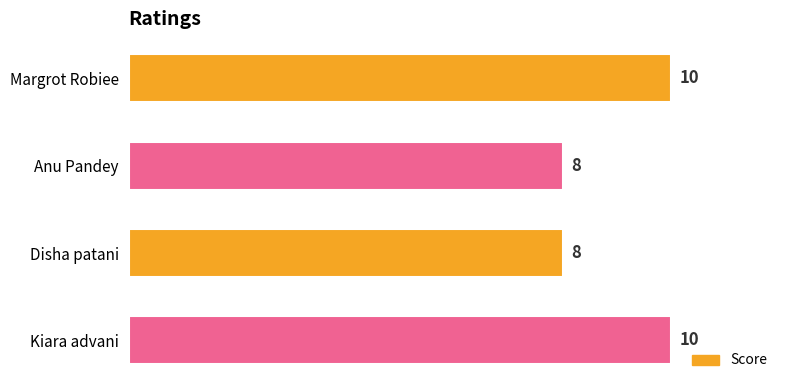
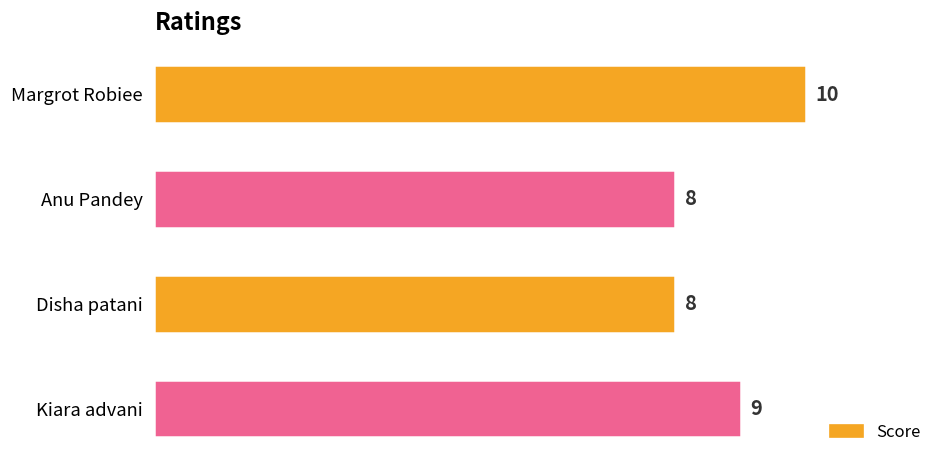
Kiara advani: 10 -> 9
